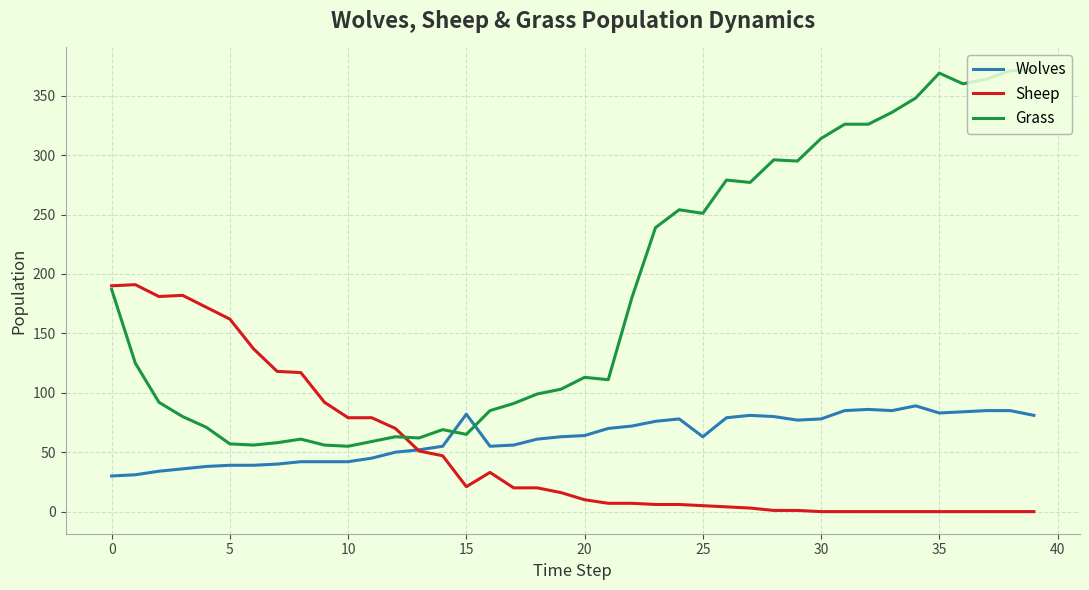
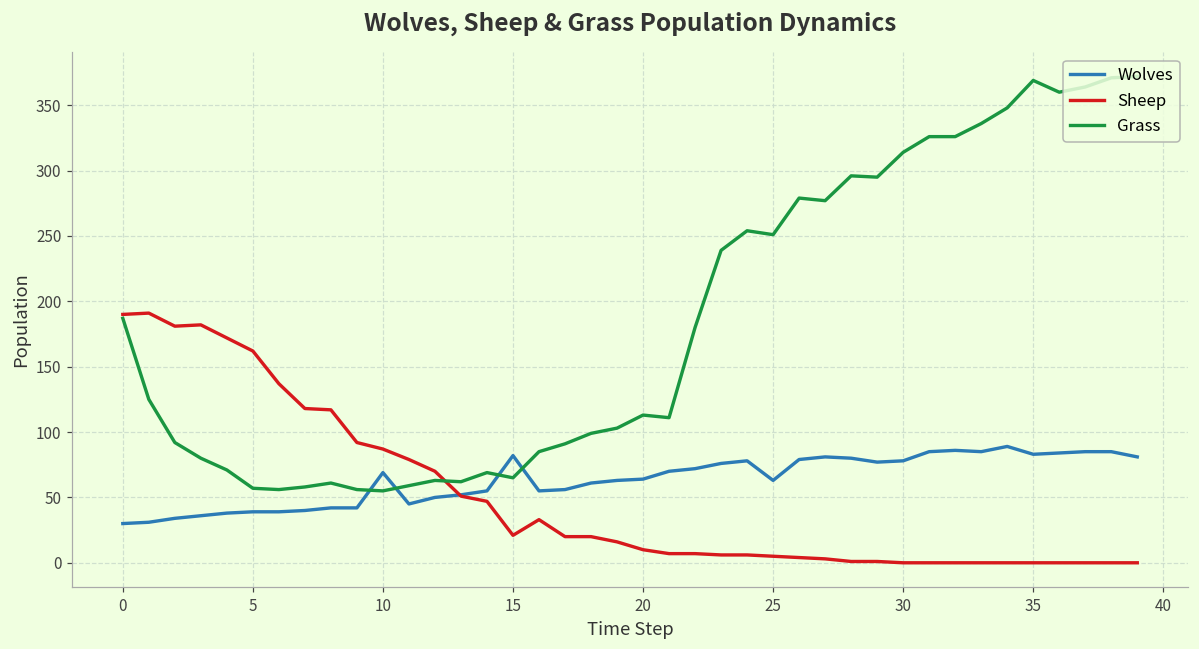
Wolves, 10: 42 -> 69
Sheep, 10: 79 -> 87
